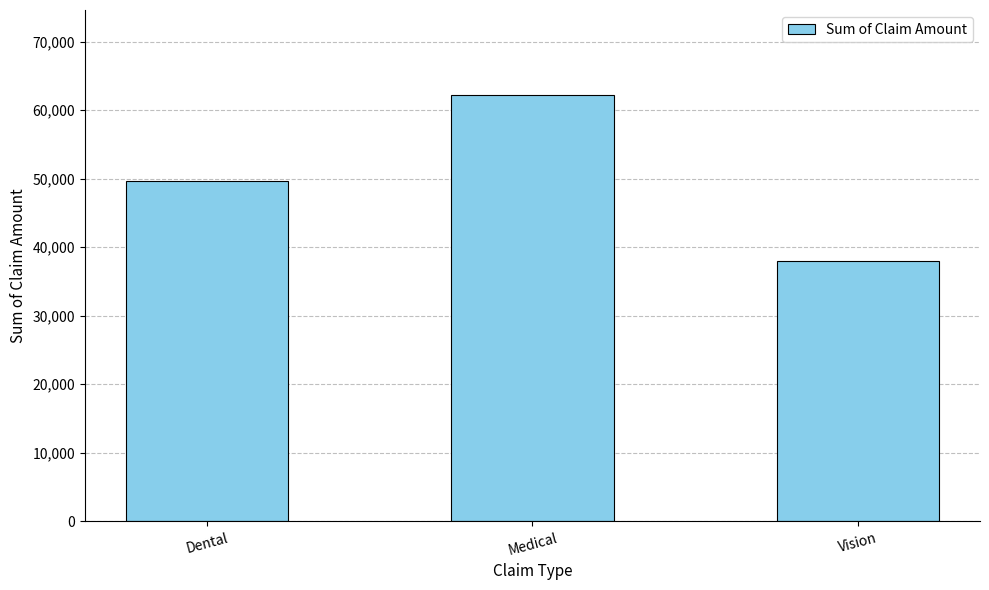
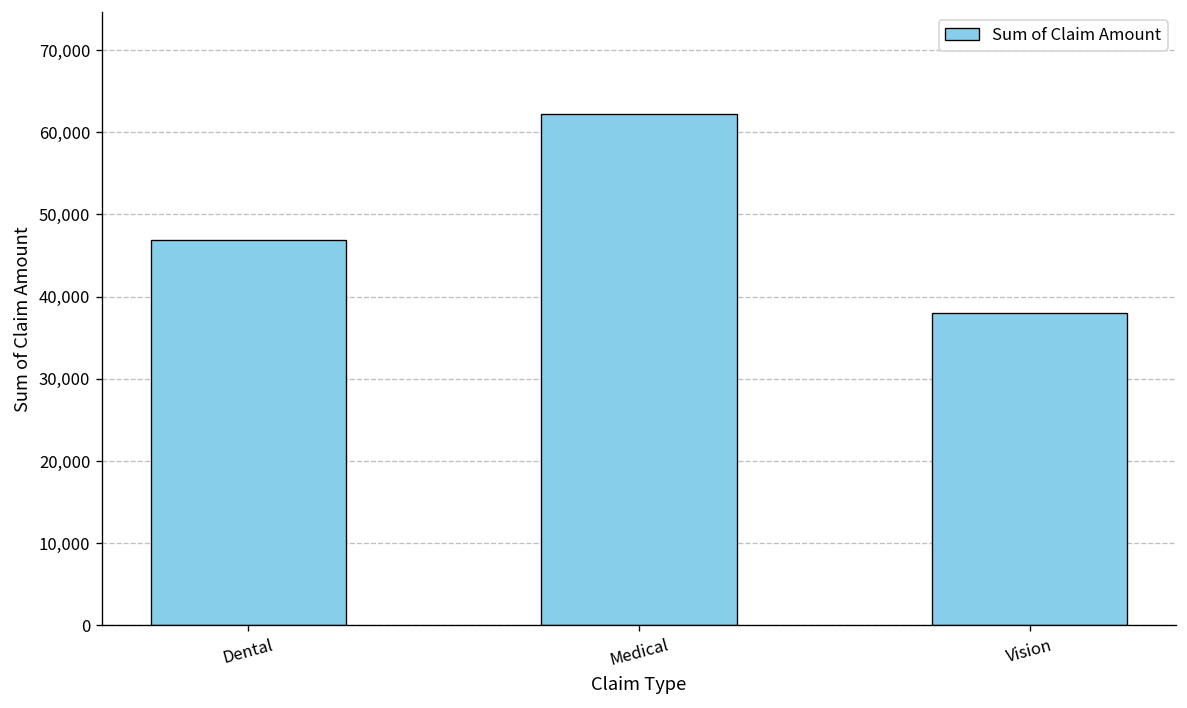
Dental: 50,000 -> 47,000
